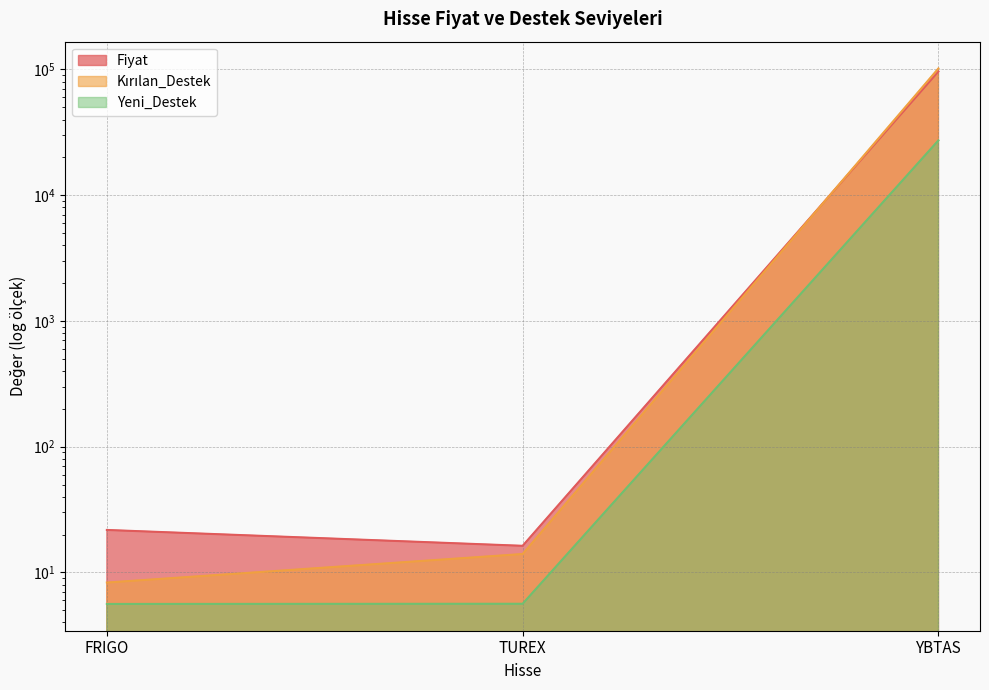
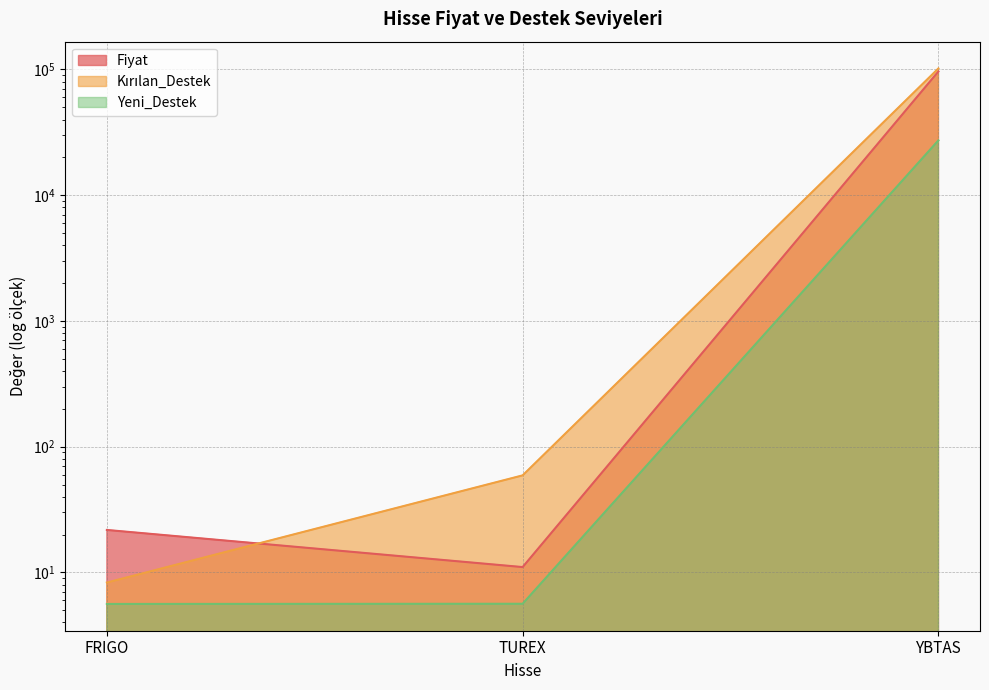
Fiyat, TUREX: 16 -> 11
Kırılan_Destek, TUREX: 14 -> 60
